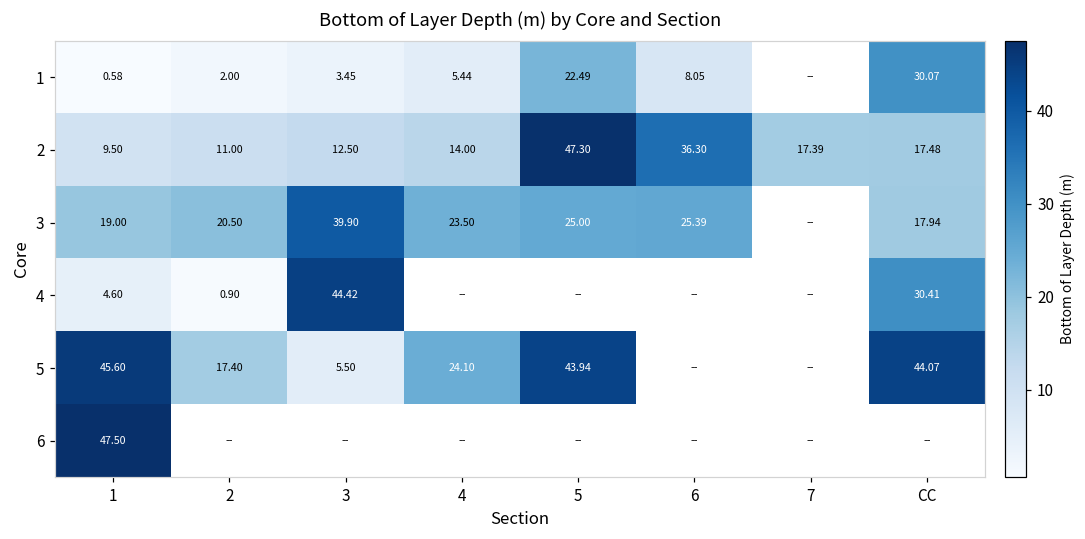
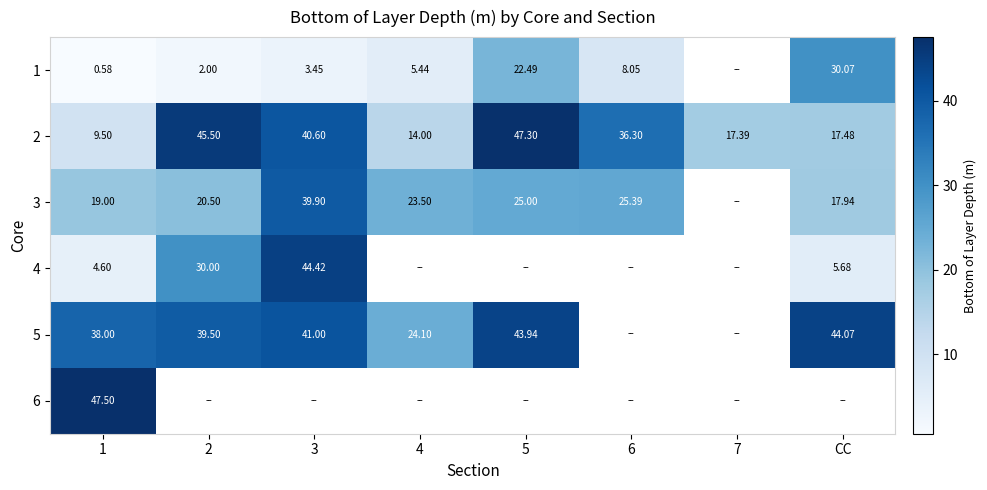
2, 2: 11.00 -> 45.50
2, 3: 12.50 -> 40.60
4, 2: 0.90 -> 30.00
4, CC: 30.41 -> 5.68
5, 1: 45.60 -> 38.00
5, 2: 17.40 -> 39.50
5, 3: 5.50 -> 41.00
